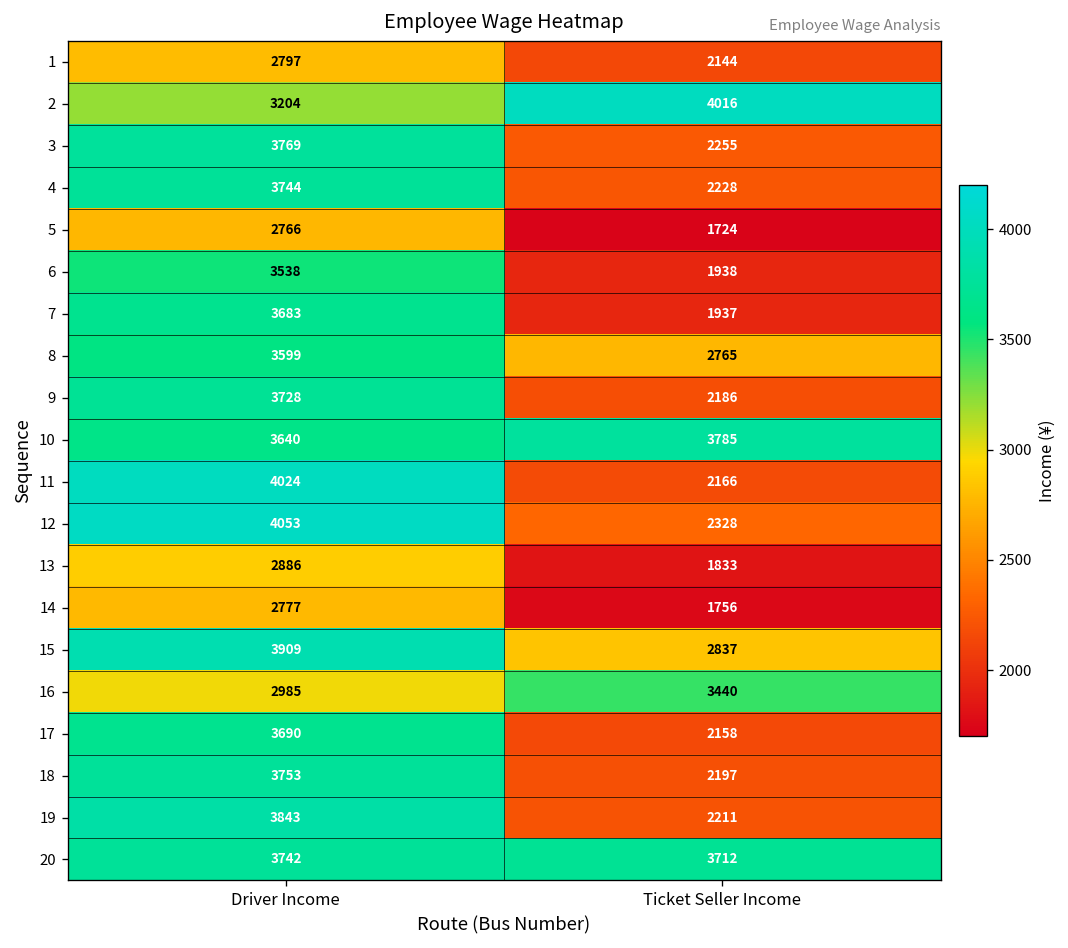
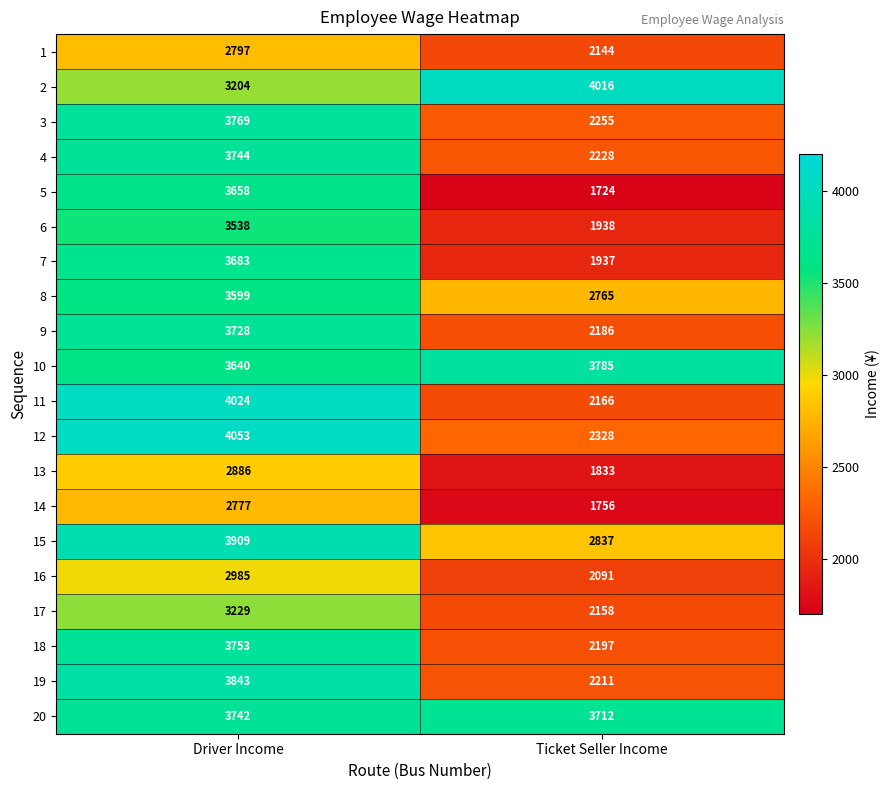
5, Driver Income: 2766 -> 3658
16, Ticket Seller Income: 3440 -> 2091
17, Driver Income: 3690 -> 3229
